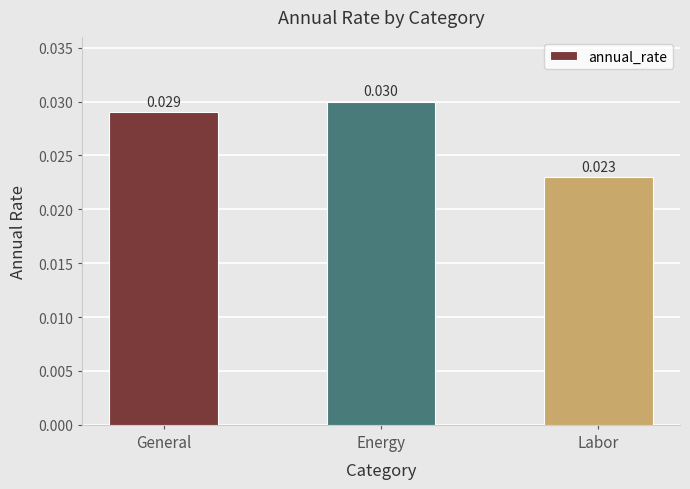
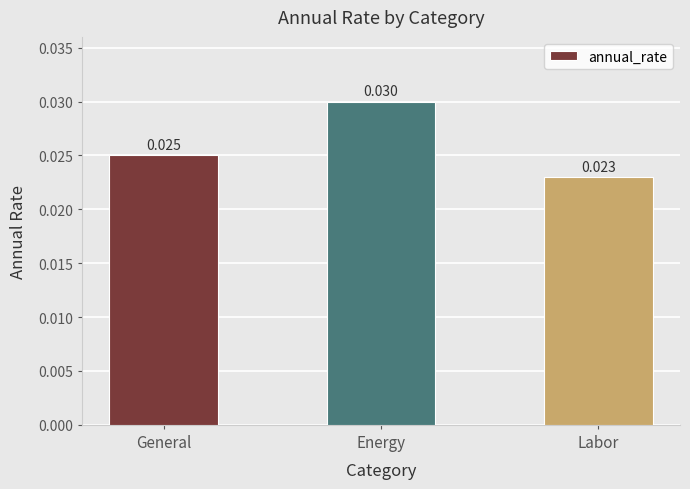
General: 0.029 -> 0.025
